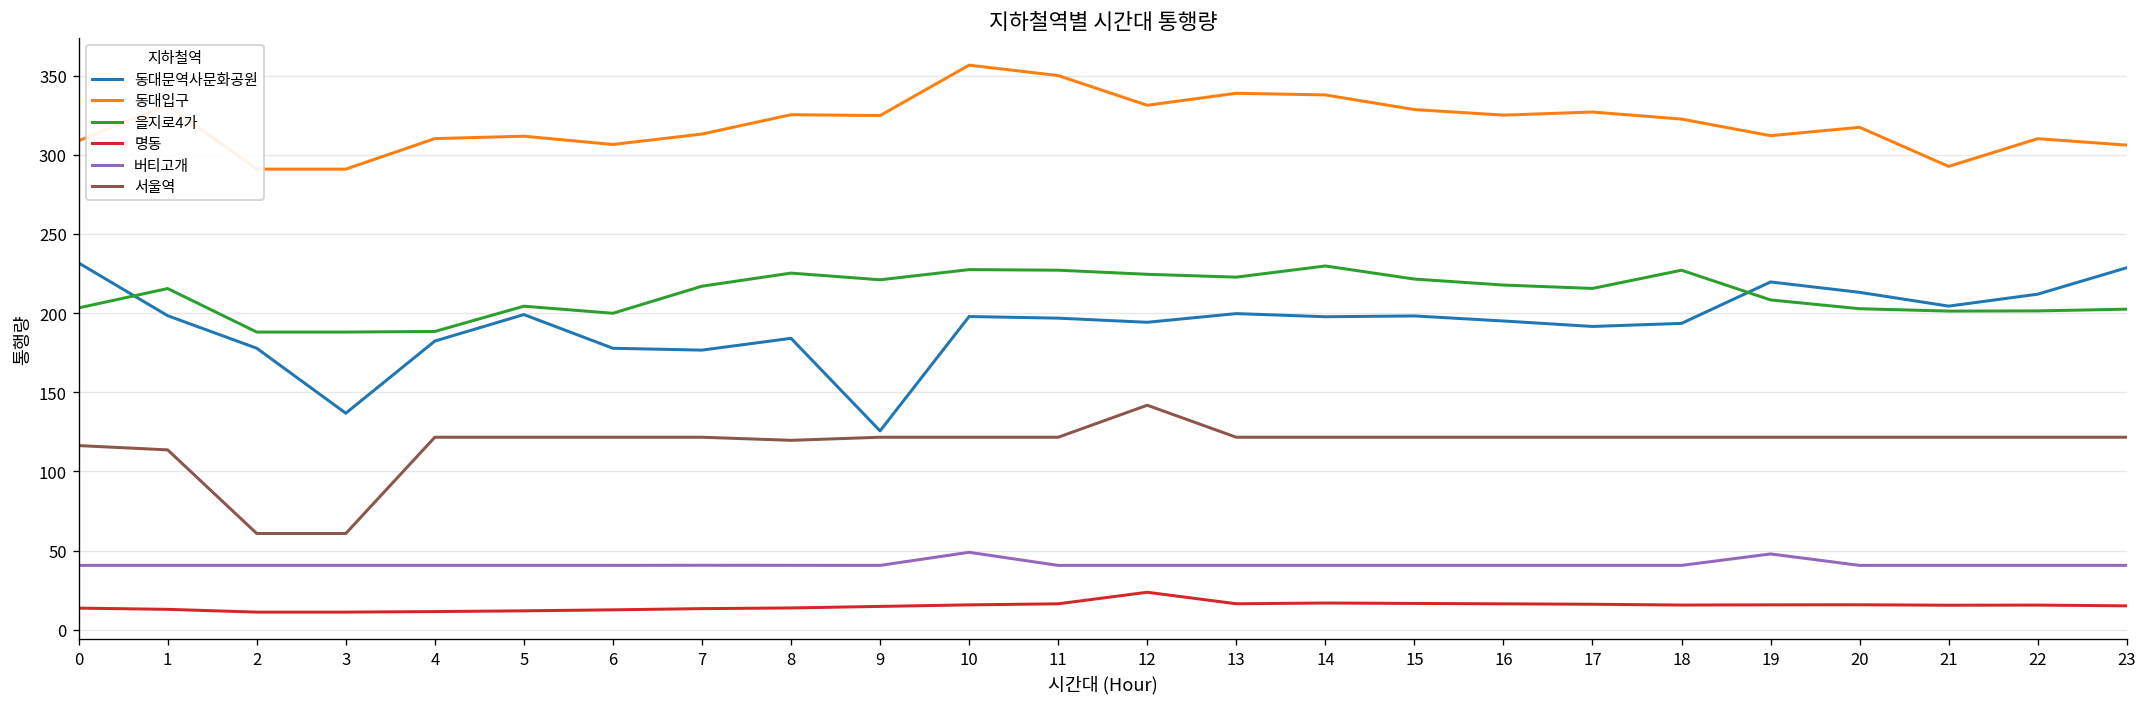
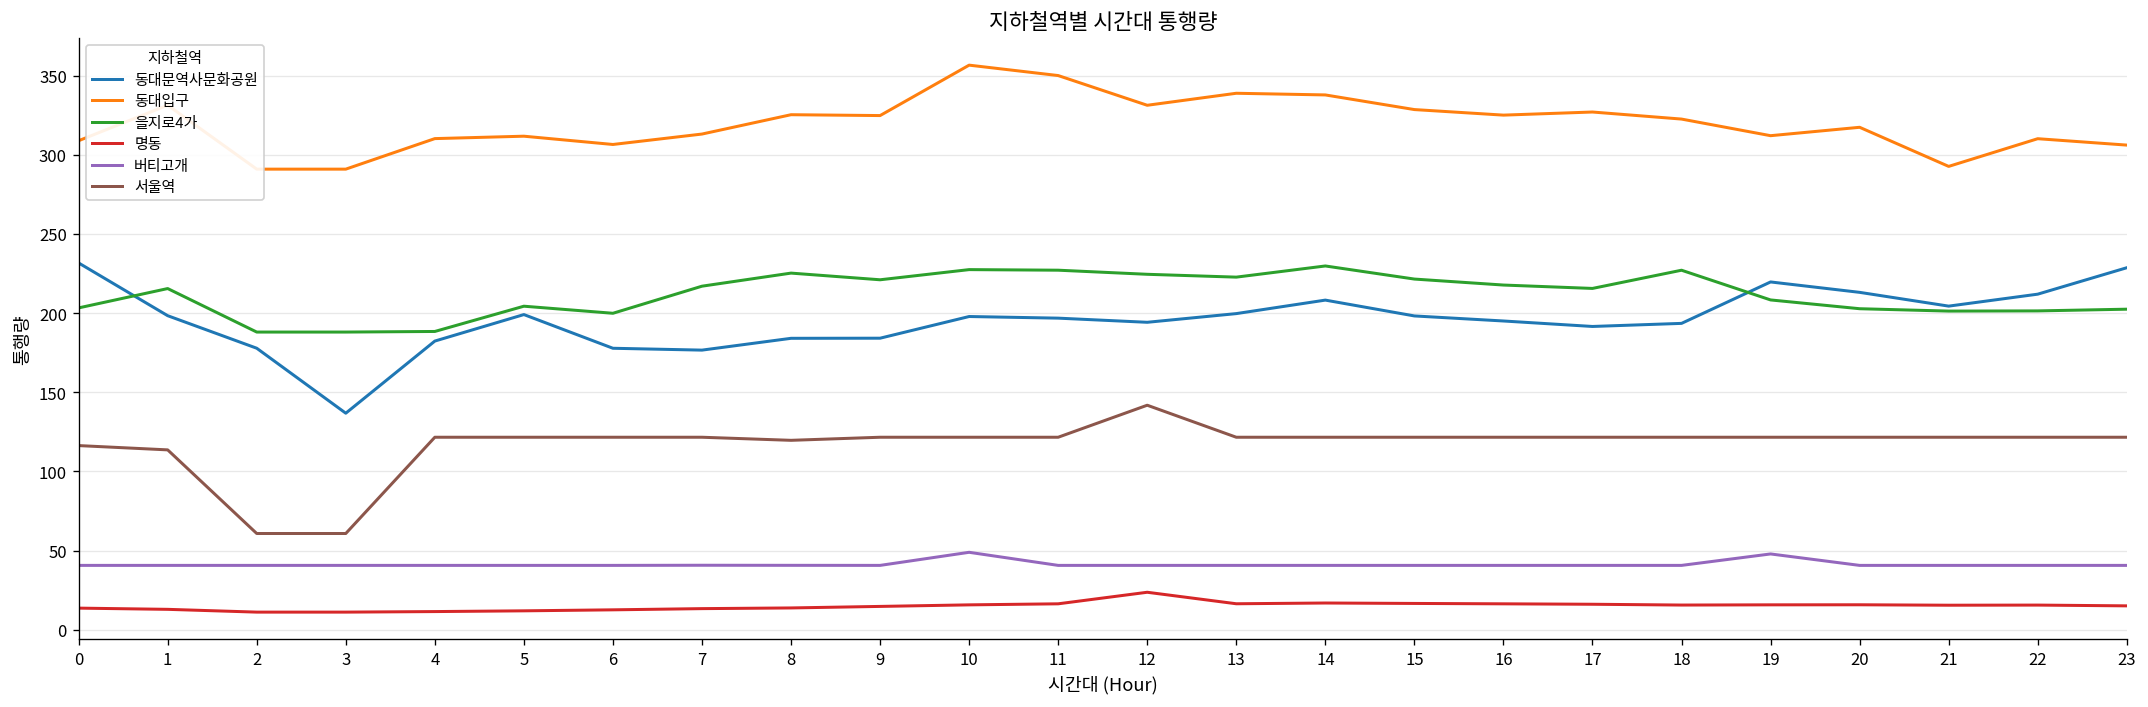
동대문역사문화공원, 9: 126 -> 184
동대문역사문화공원, 14: 198 -> 208
